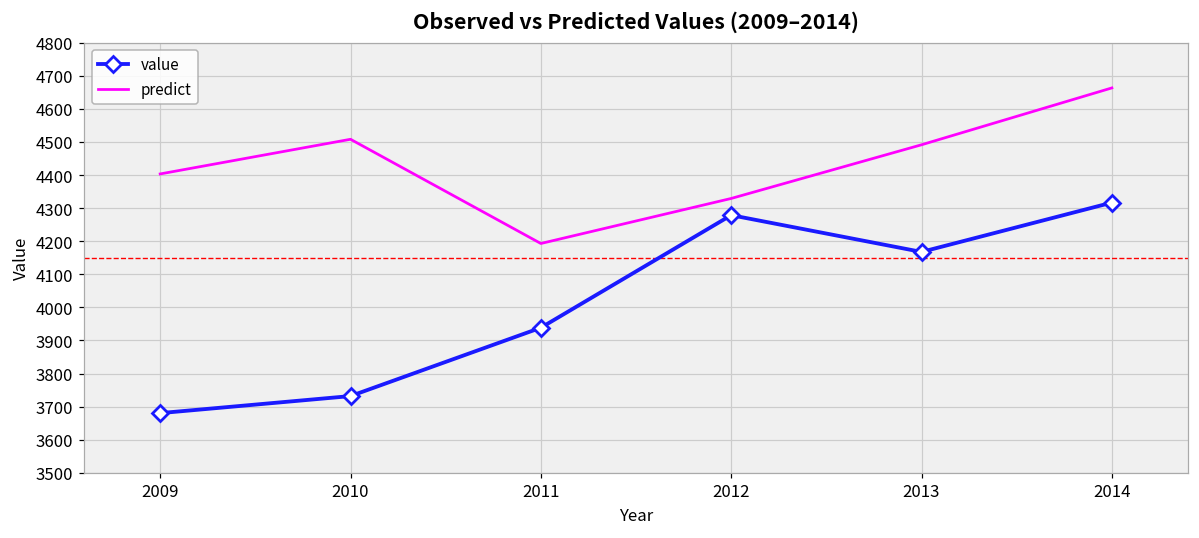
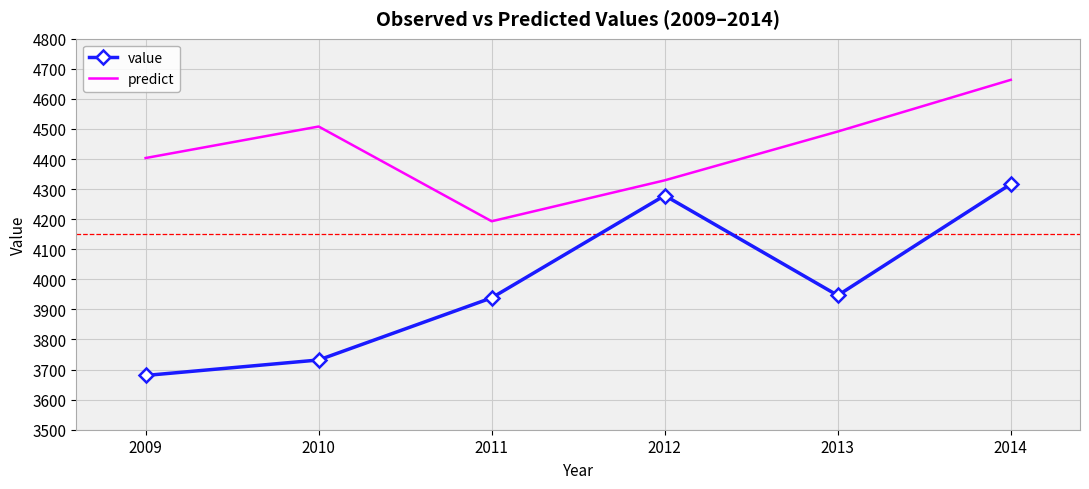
value, 2013: 4170 -> 3950
